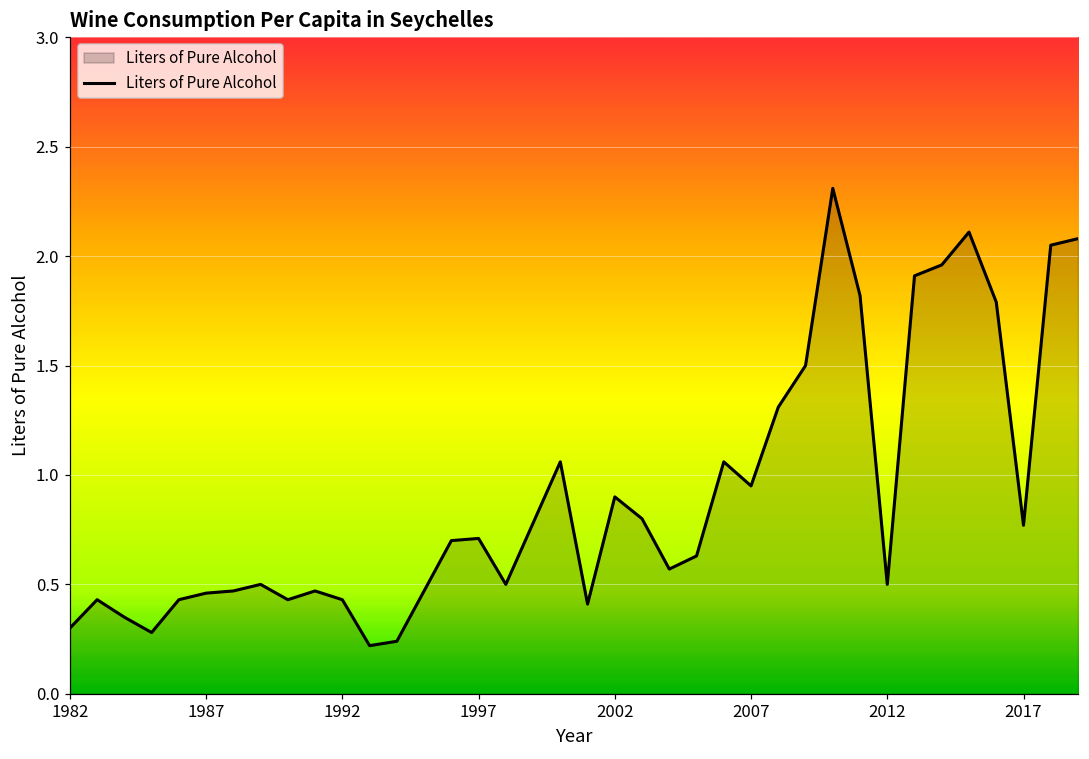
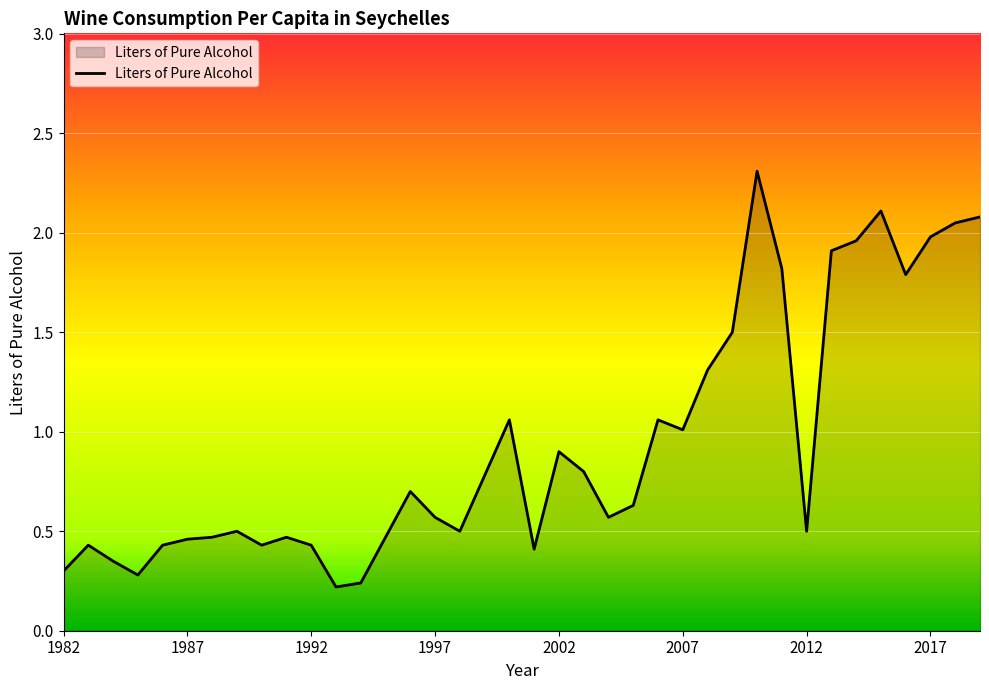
1997: 0.71 -> 0.57
2007: 0.95 -> 1.01
2017: 0.77 -> 1.98
